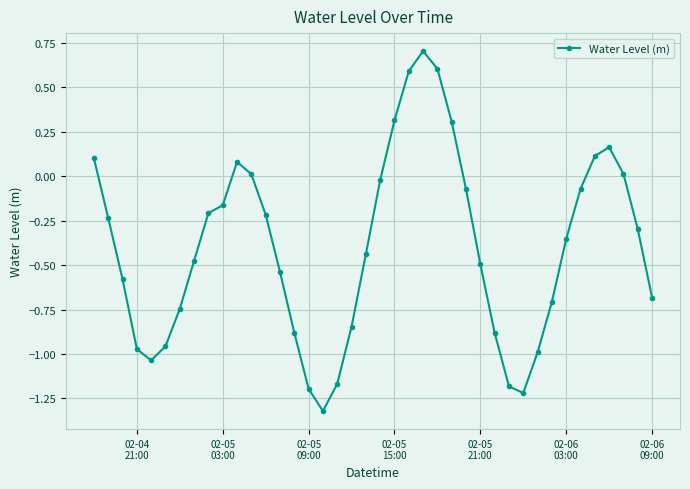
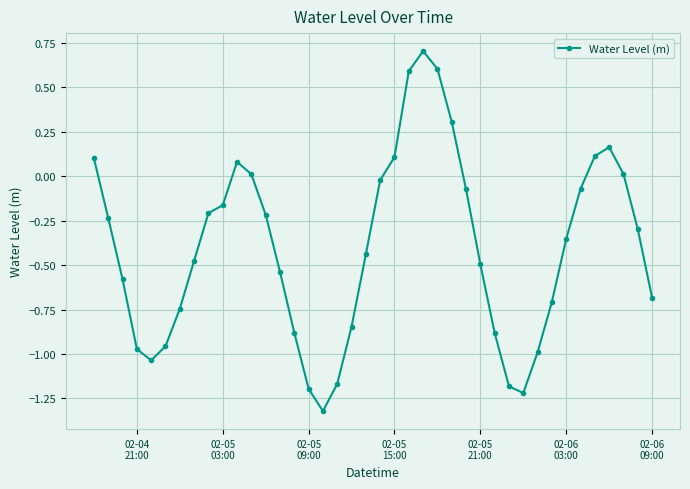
02-05 15:00: 0.31 -> 0.11
